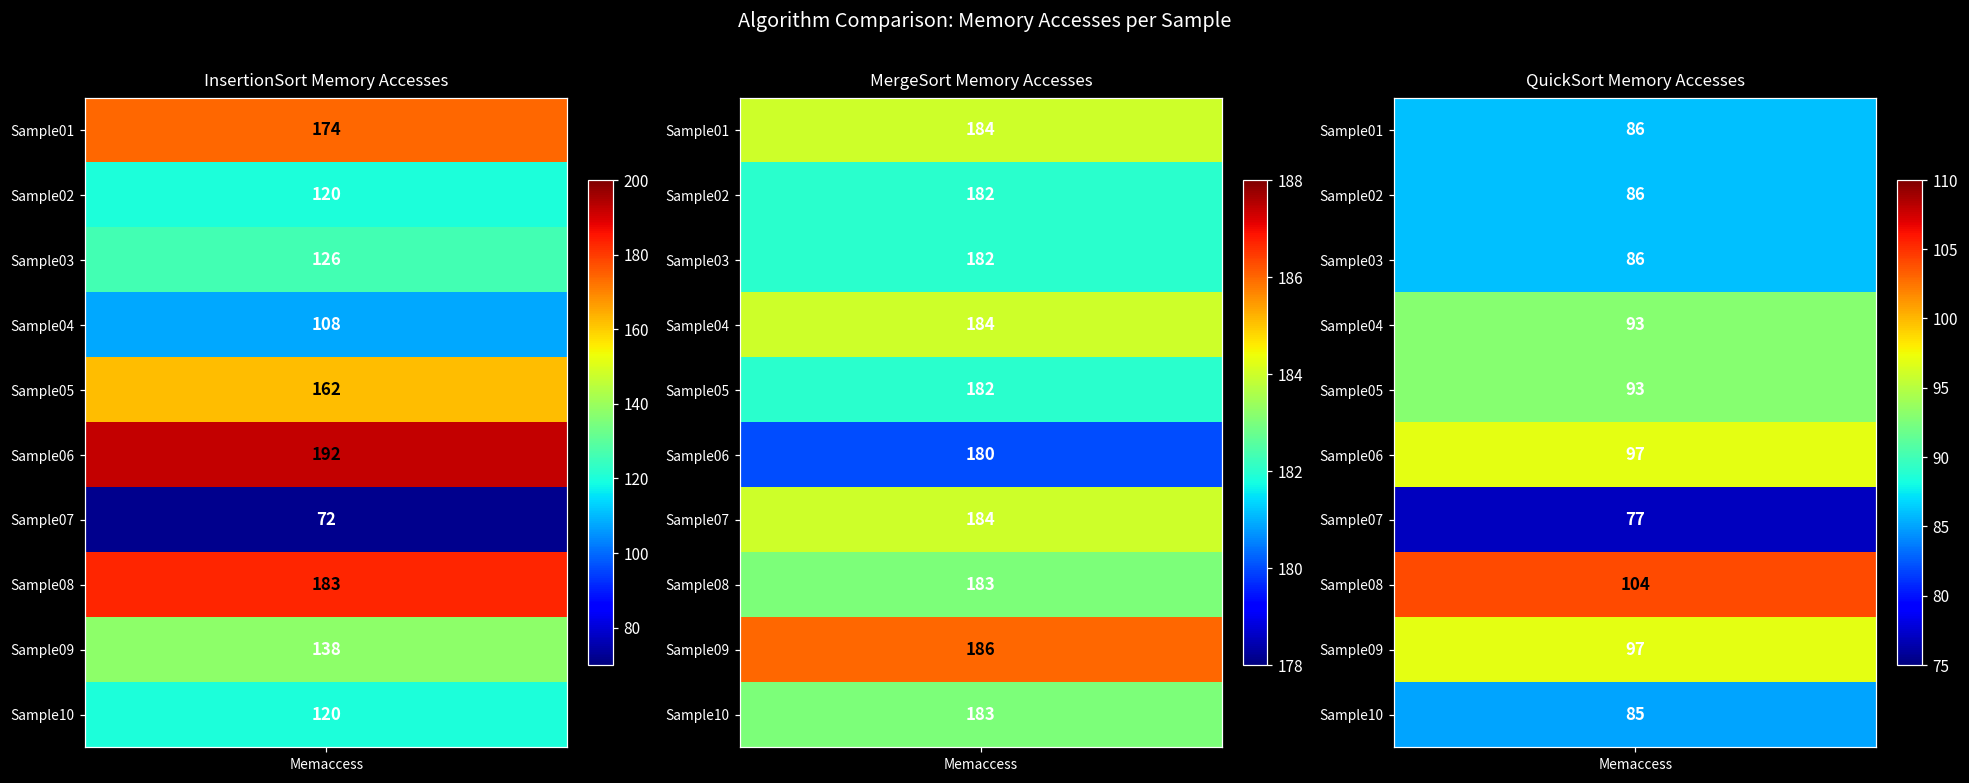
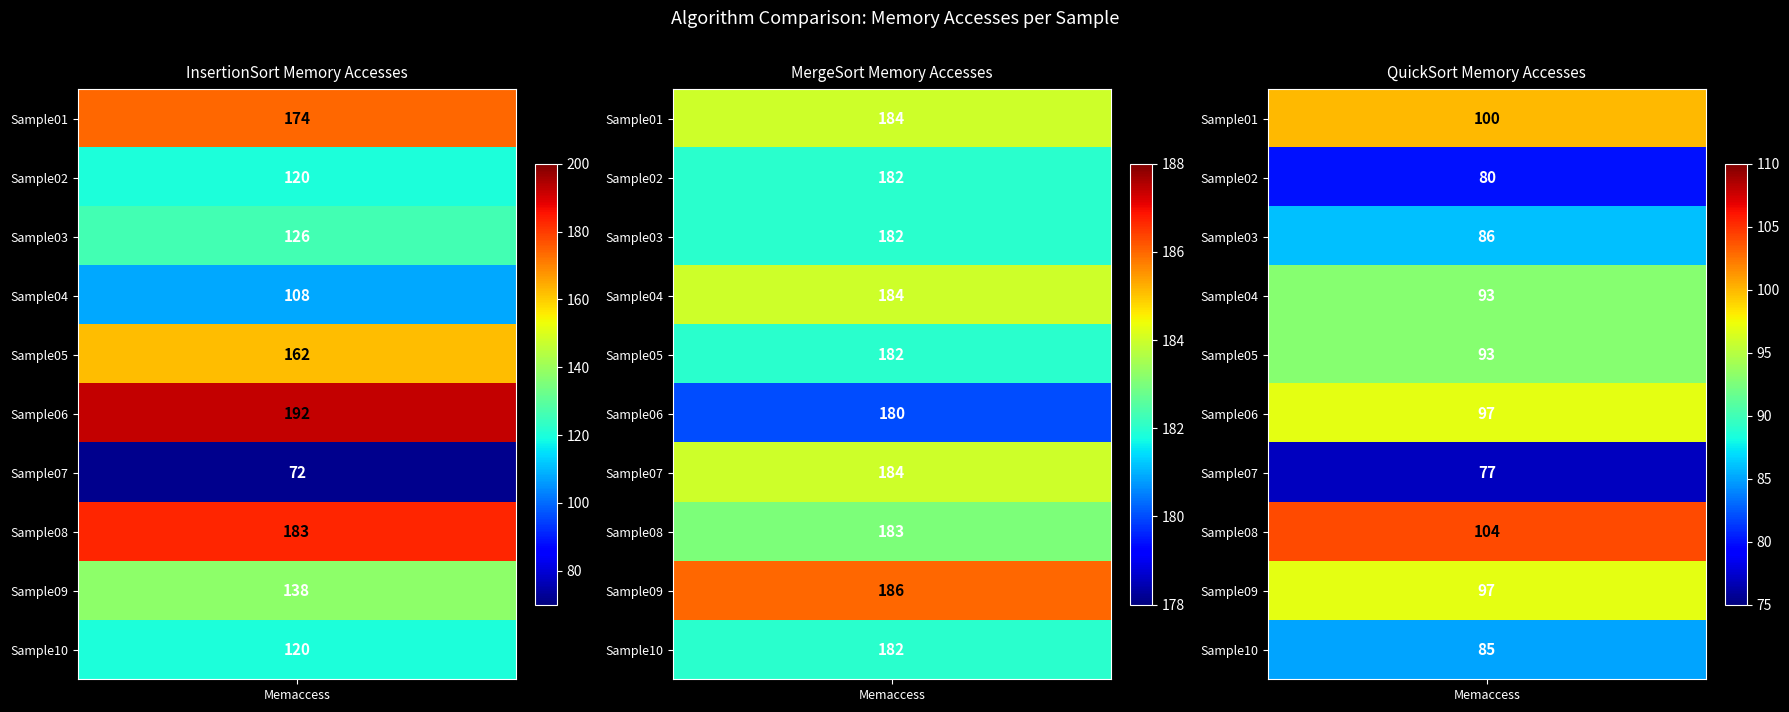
MergeSort Memory Accesses, Sample10, Memaccess: 183 -> 182
QuickSort Memory Accesses, Sample01, Memaccess: 86 -> 100
QuickSort Memory Accesses, Sample02, Memaccess: 86 -> 80
